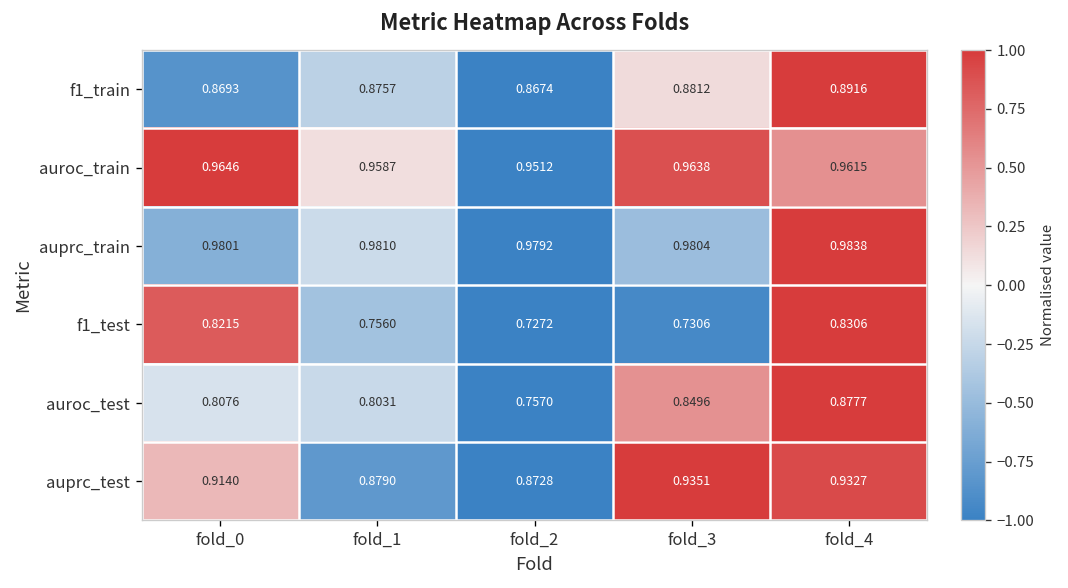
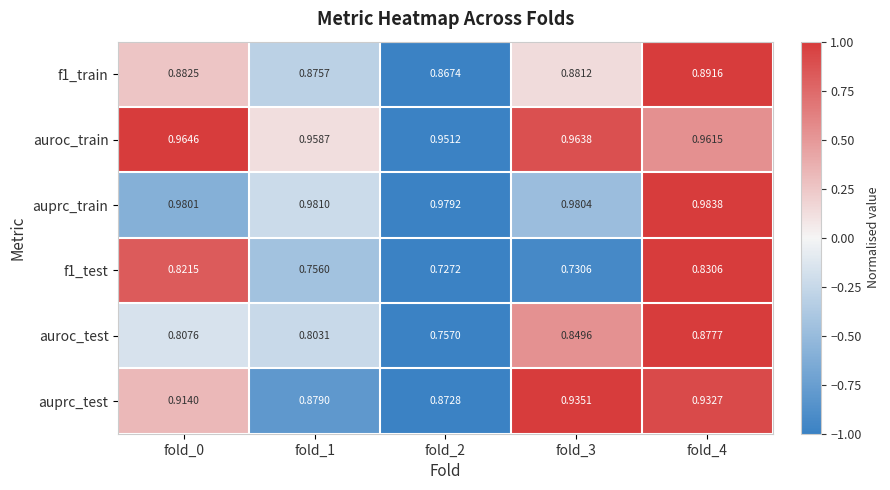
f1_train, fold_0: 0.8693 -> 0.8825
